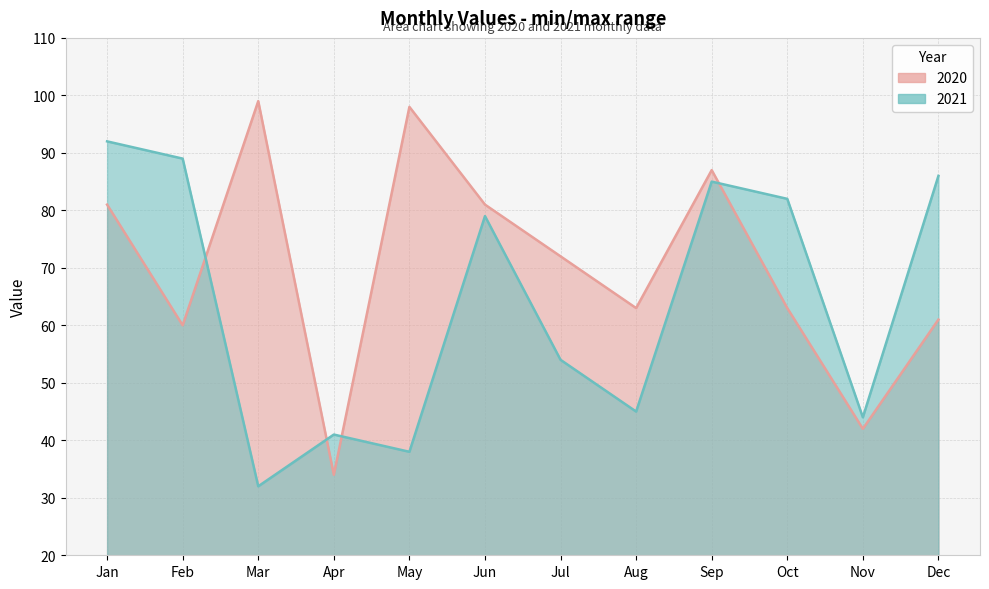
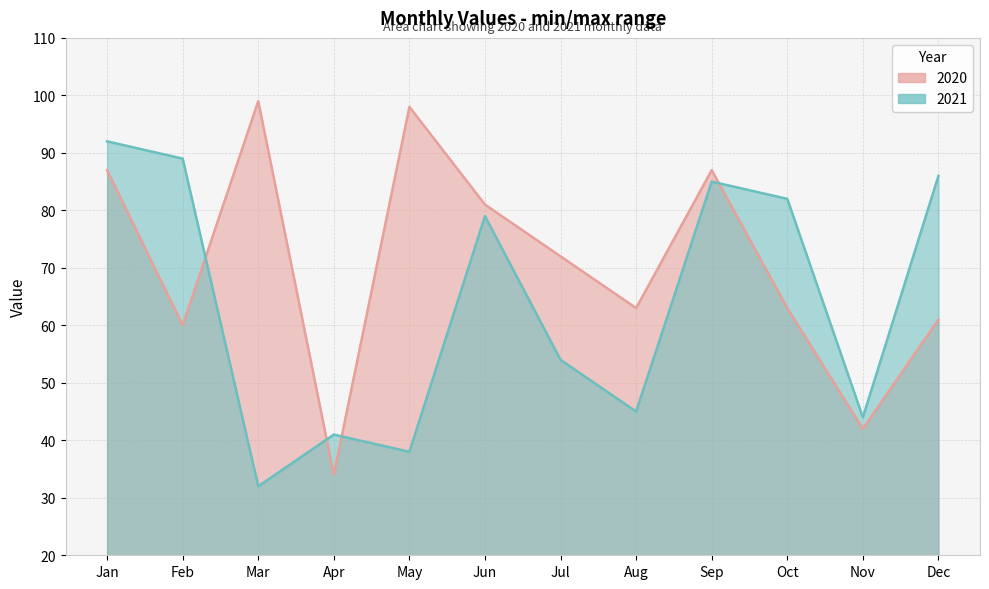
2020, Jan: 81 -> 87
